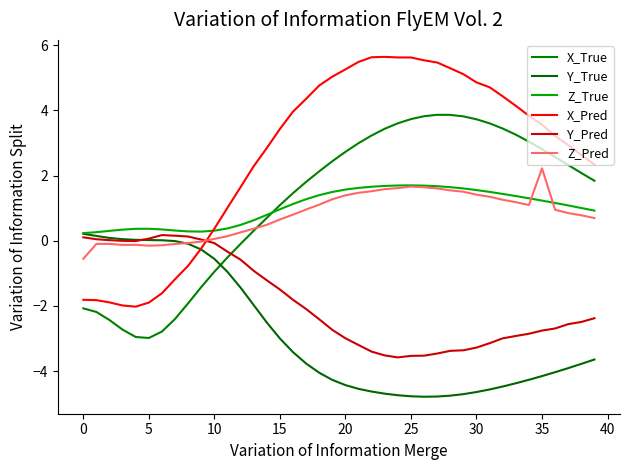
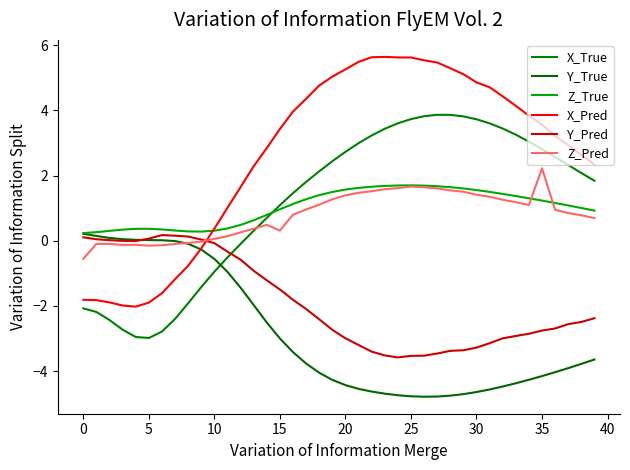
Z_Pred, 15: 0.7 -> 0.3
